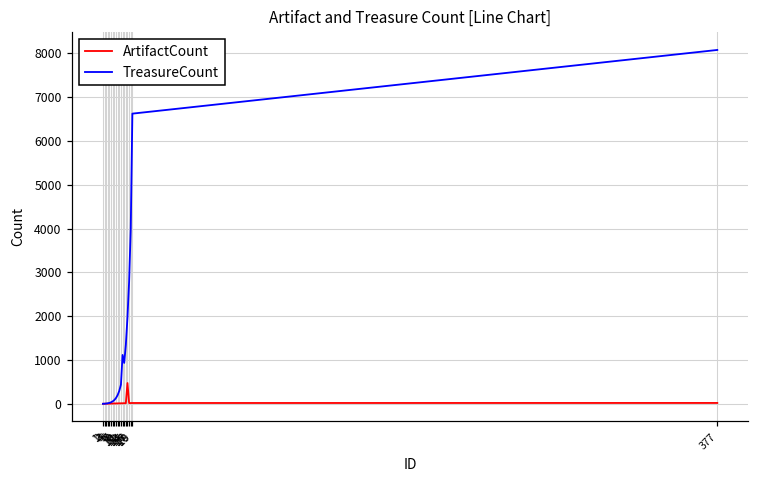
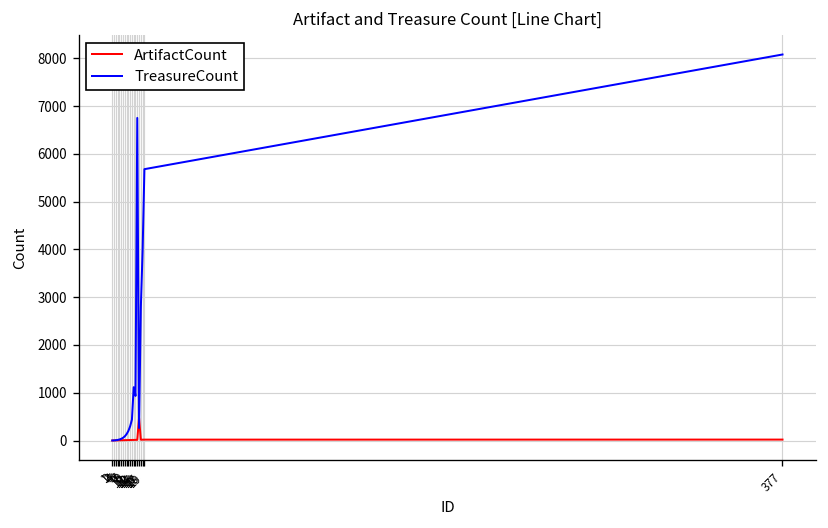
TreasureCount, 15: 1400 -> 6800
TreasureCount, 16: 2000 -> 300
TreasureCount, 19: 6600 -> 5700
